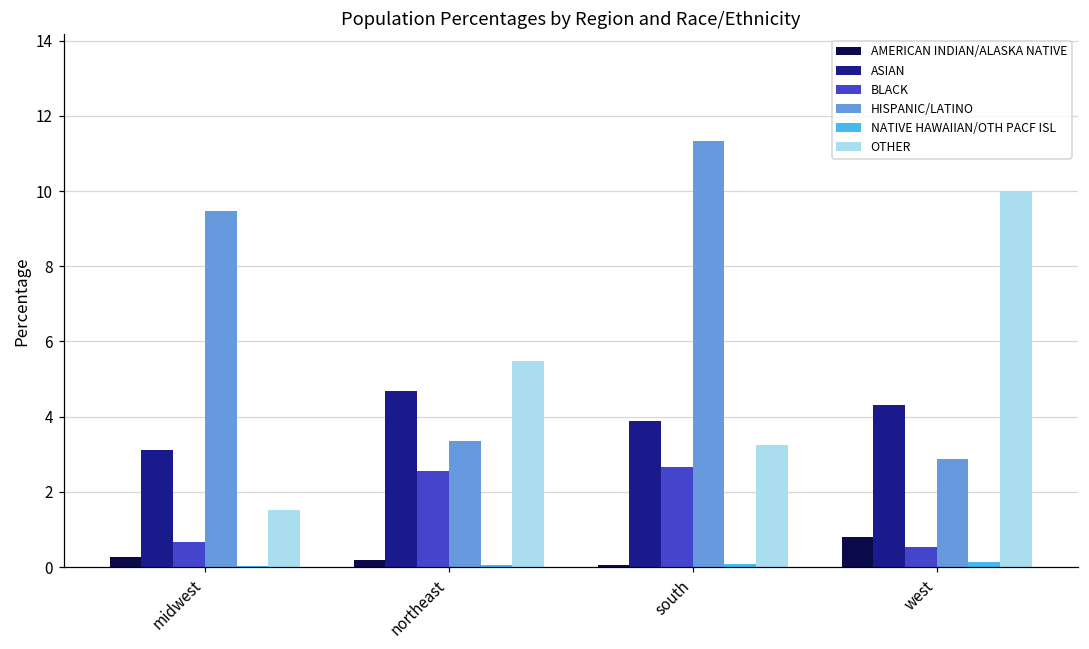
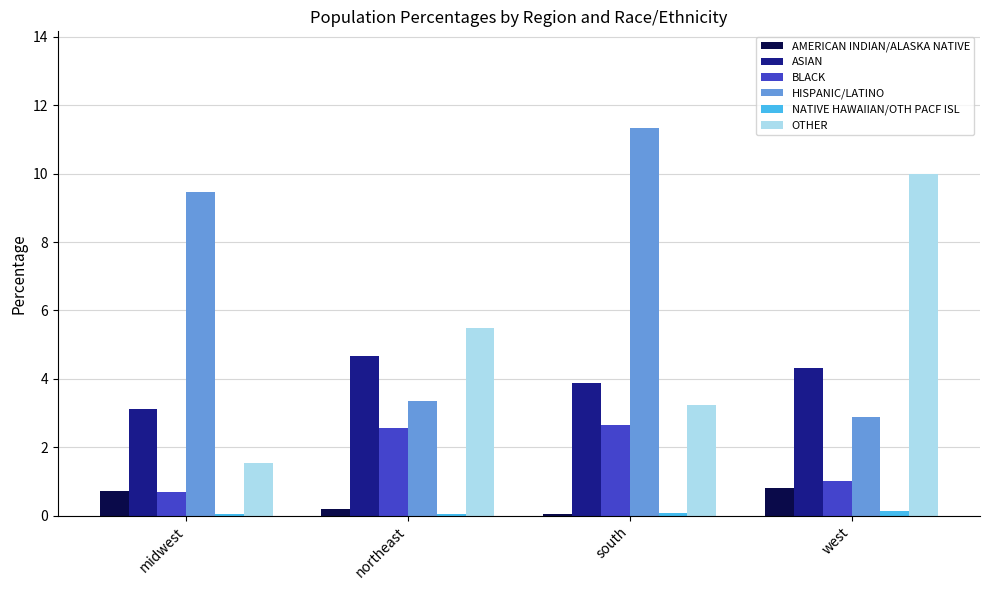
AMERICAN INDIAN/ALASKA NATIVE, midwest: 0.3 -> 0.7
BLACK, west: 0.5 -> 1.0
